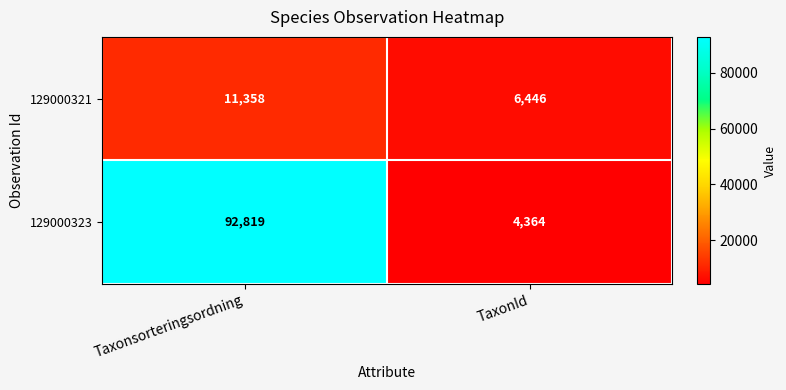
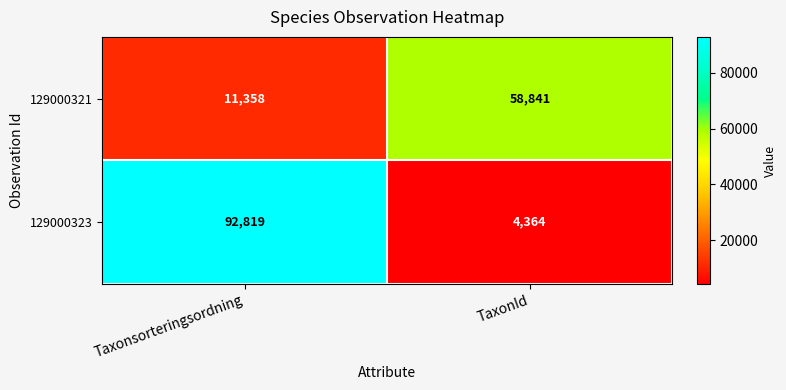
129000321, TaxonId: 6,446 -> 58,841
